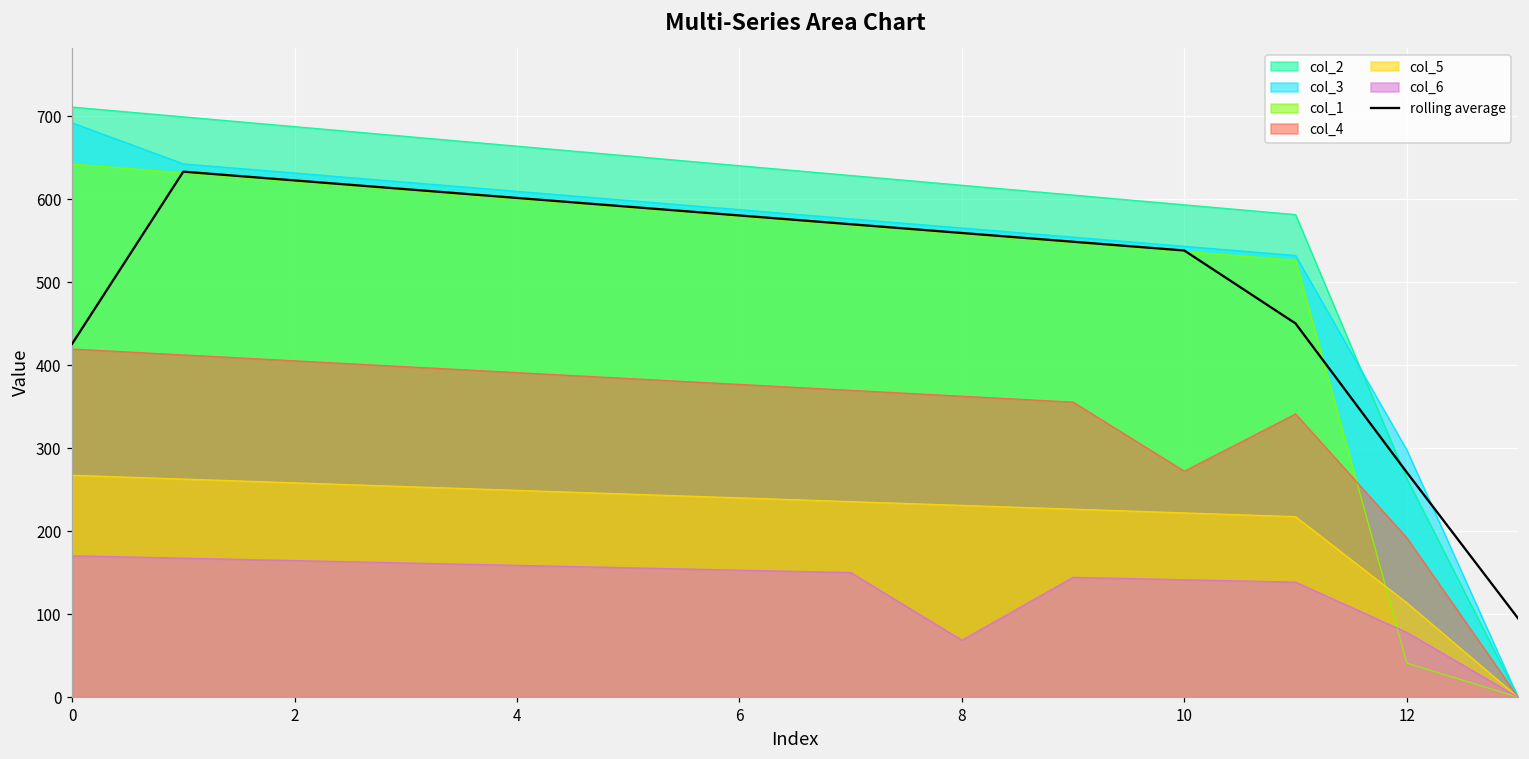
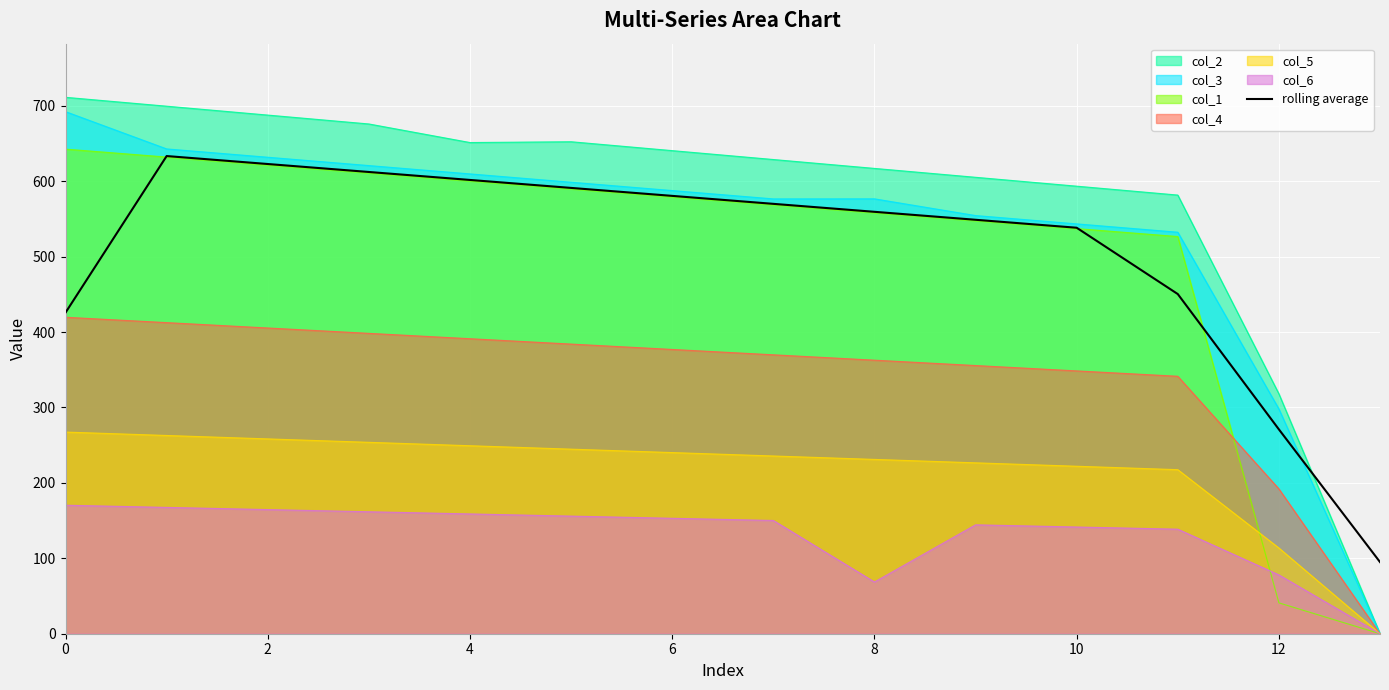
col_2, 4: 660 -> 650
col_3, 8: 570 -> 580
col_4, 10: 270 -> 350
col_2, 12: 260 -> 320
